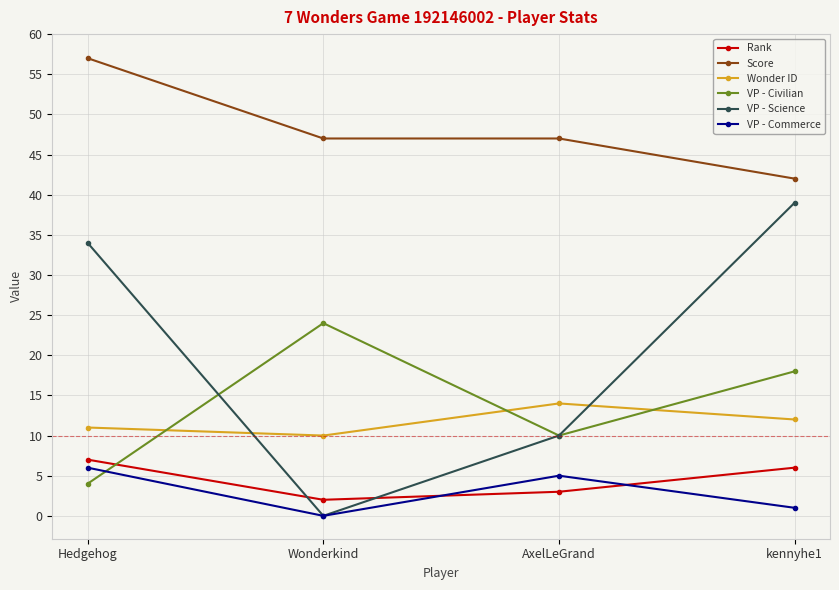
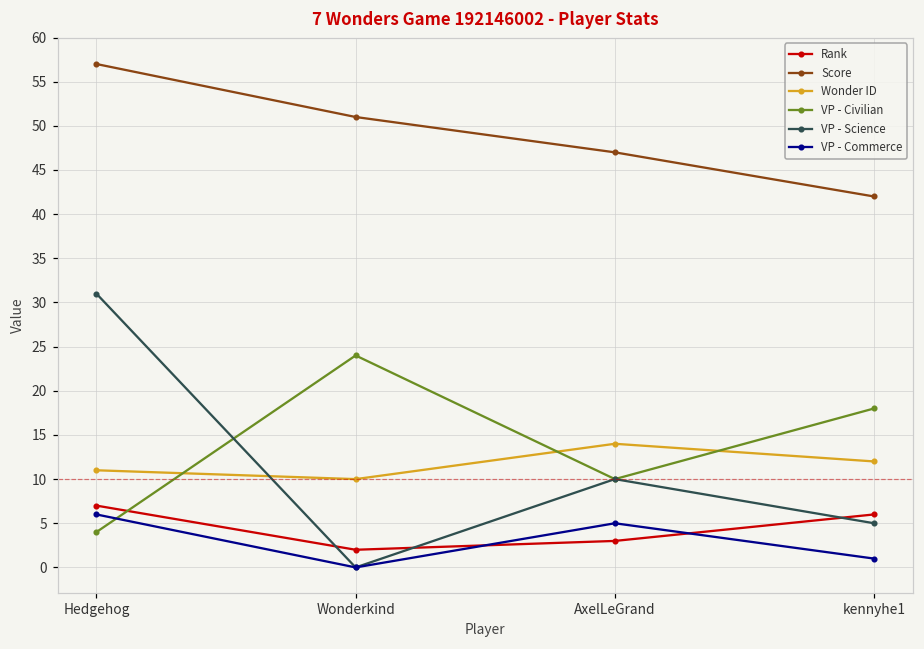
VP - Science, Hedgehog: 34 -> 31
Score, Wonderkind: 47 -> 51
VP - Science, kennyhe1: 39 -> 5
